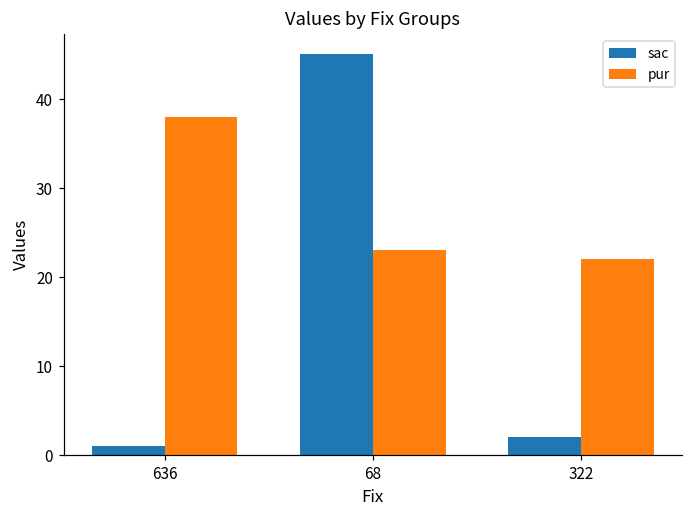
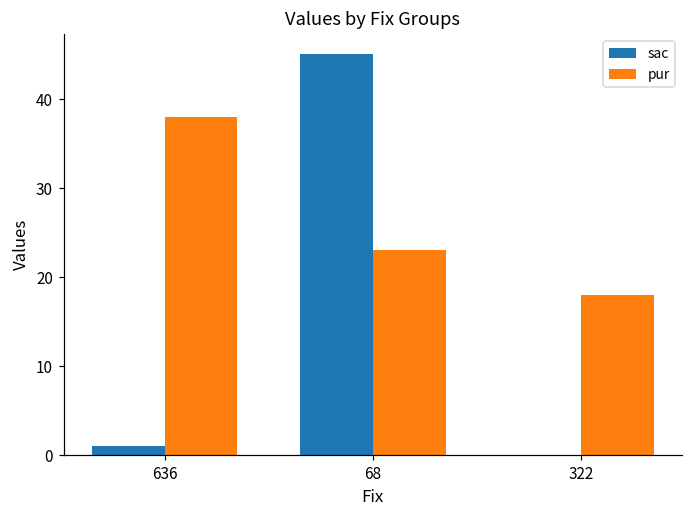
sac, 322: 2 -> 0
pur, 322: 22 -> 18
